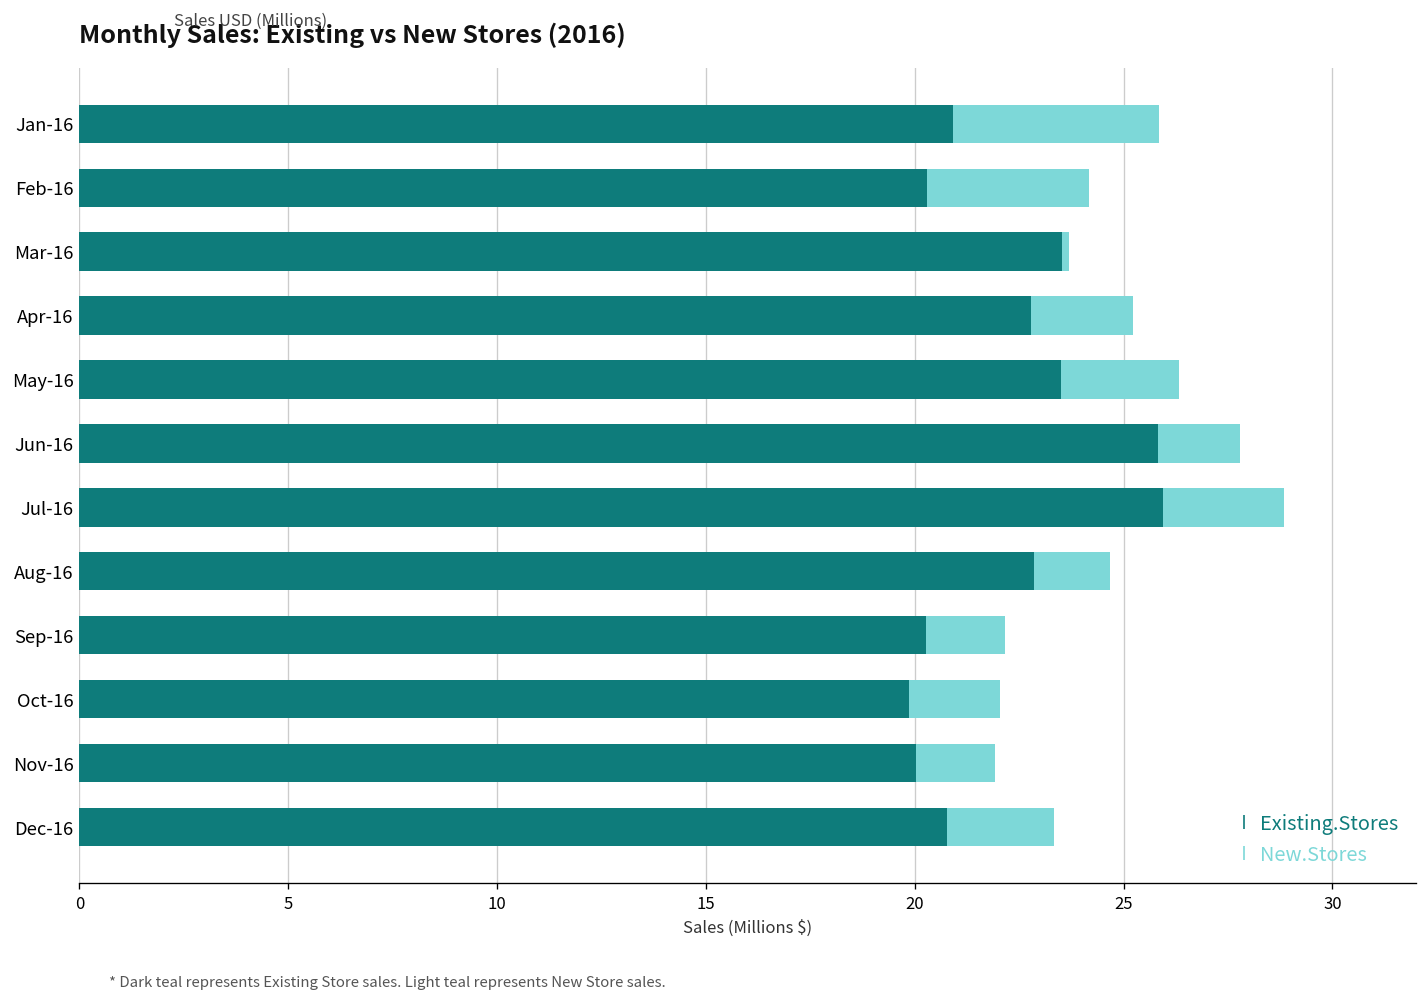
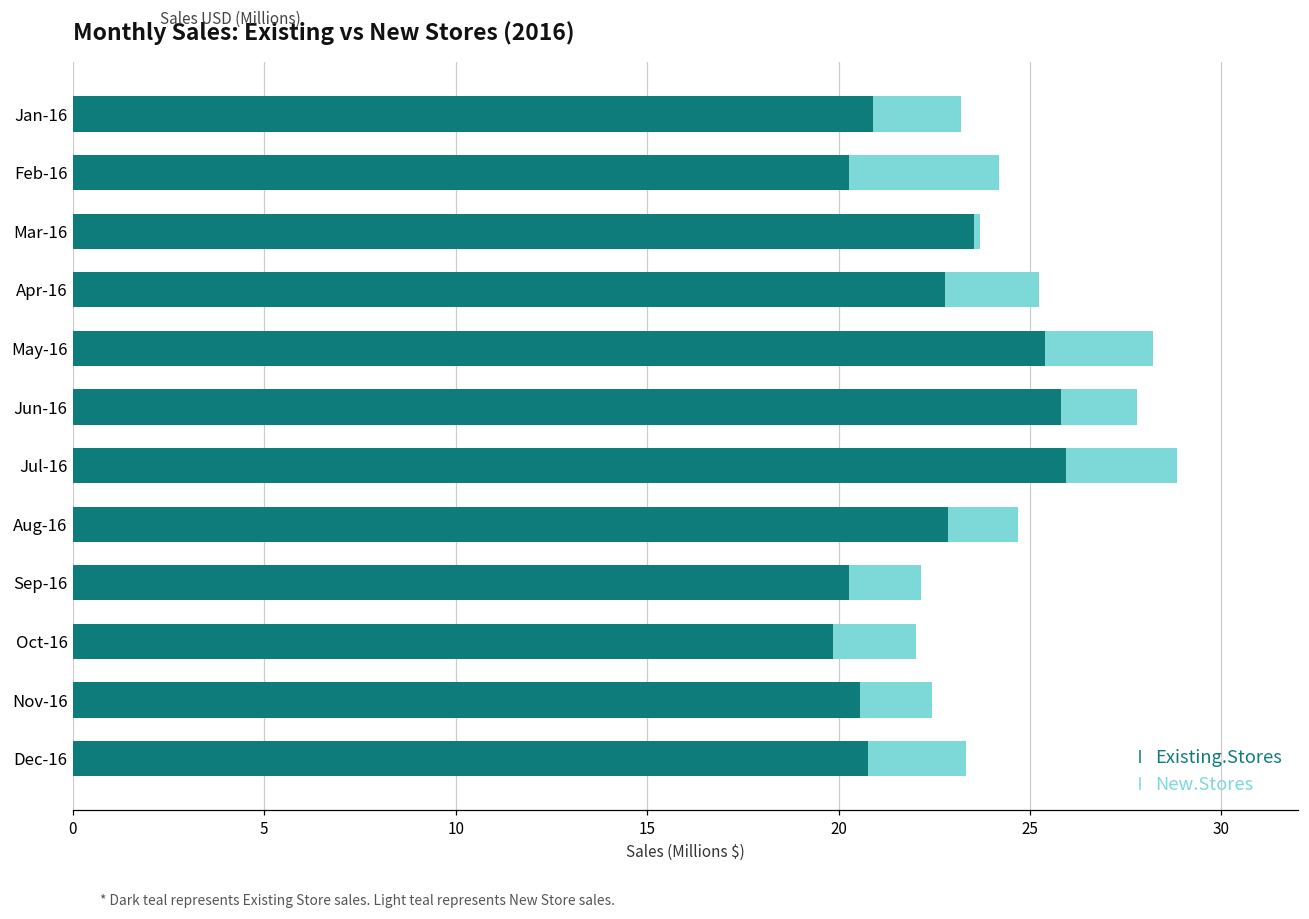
New.Stores, Jan-16: 4.9 -> 2.3
Existing.Stores, May-16: 23.5 -> 25.4
Existing.Stores, Nov-16: 20.0 -> 20.5
